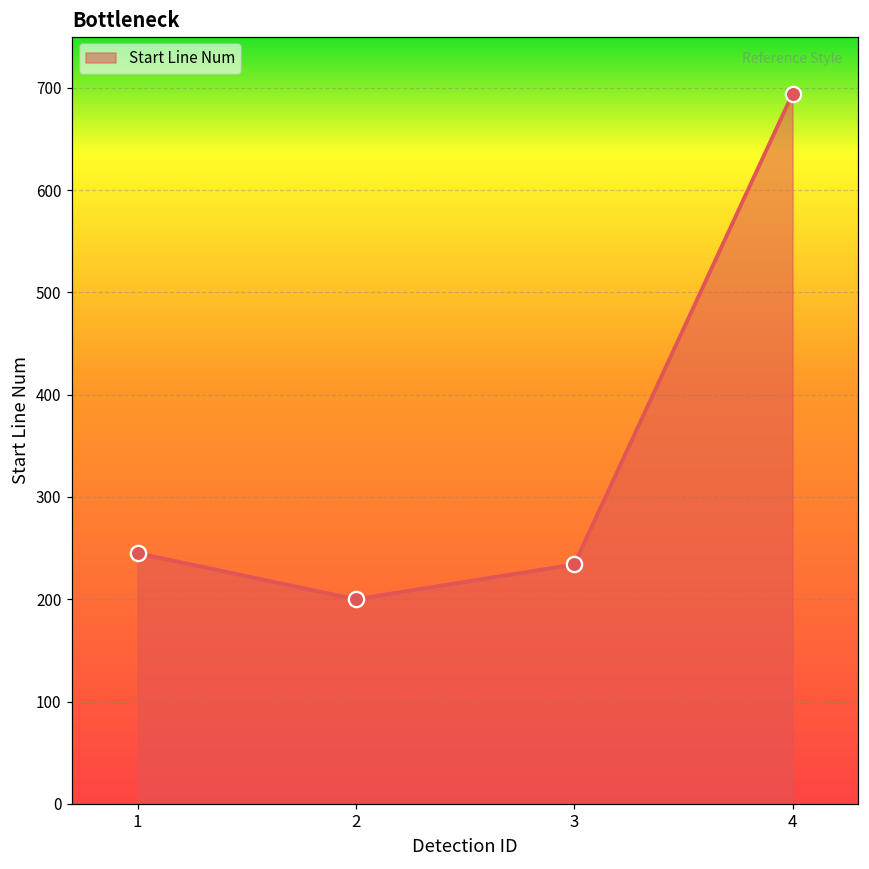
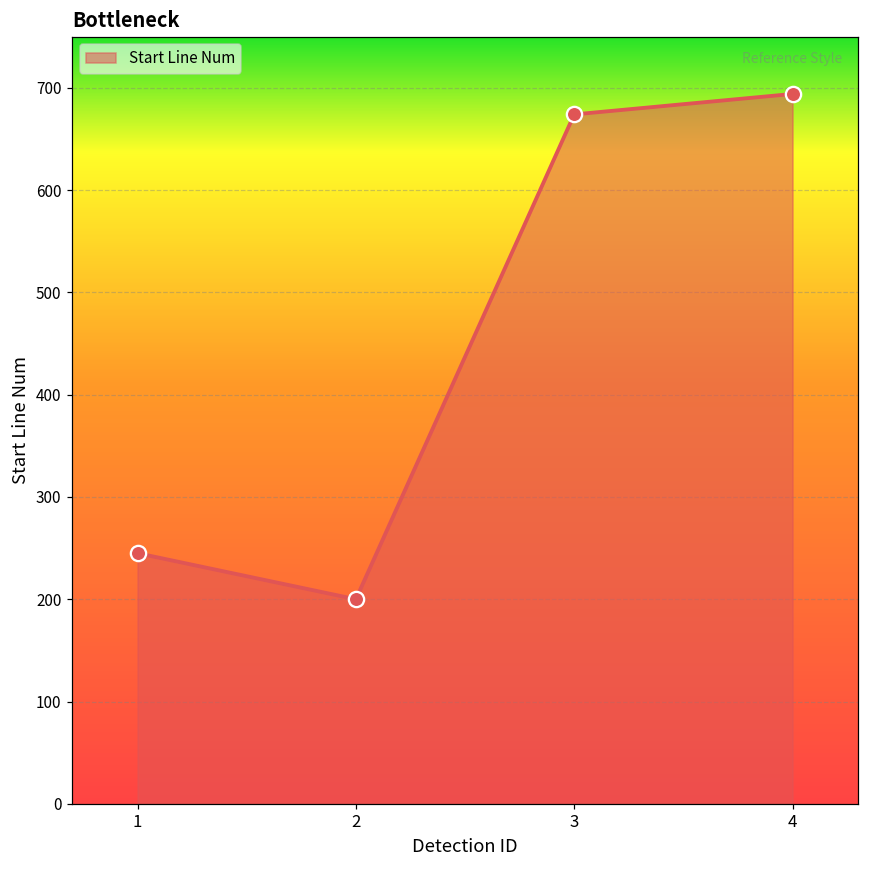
3: 230 -> 670
